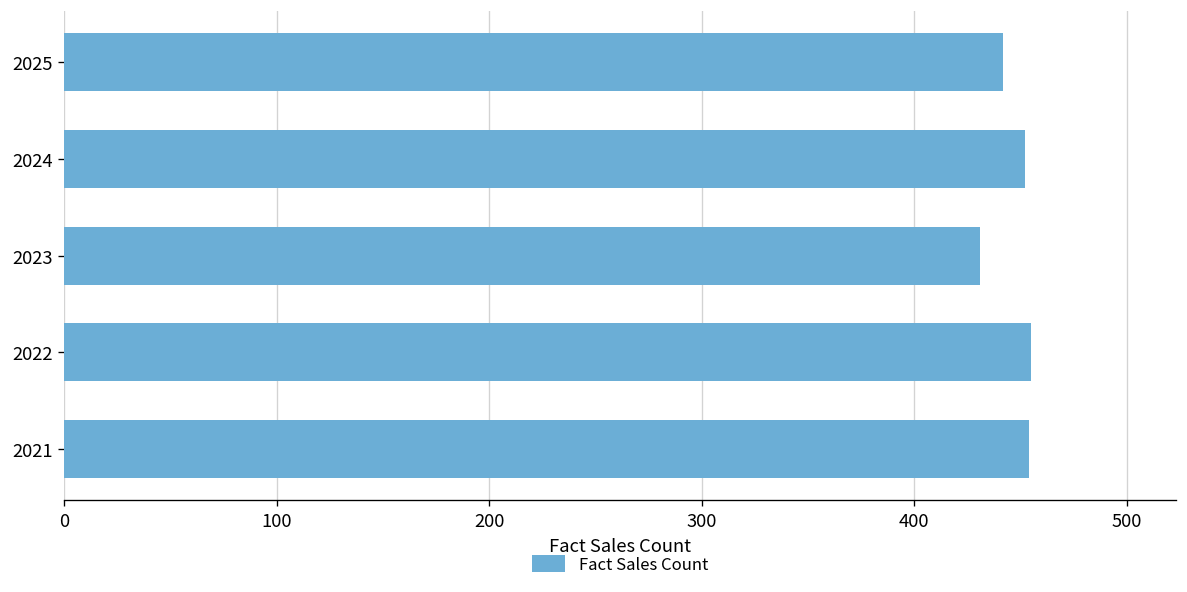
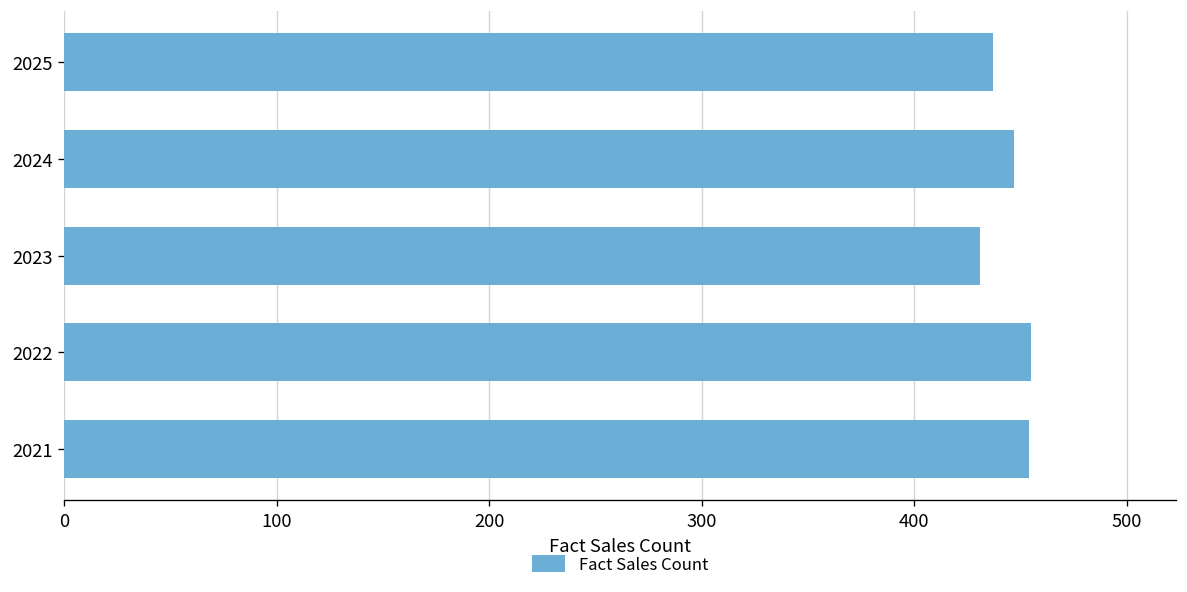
2025: 442 -> 437
2024: 452 -> 447
